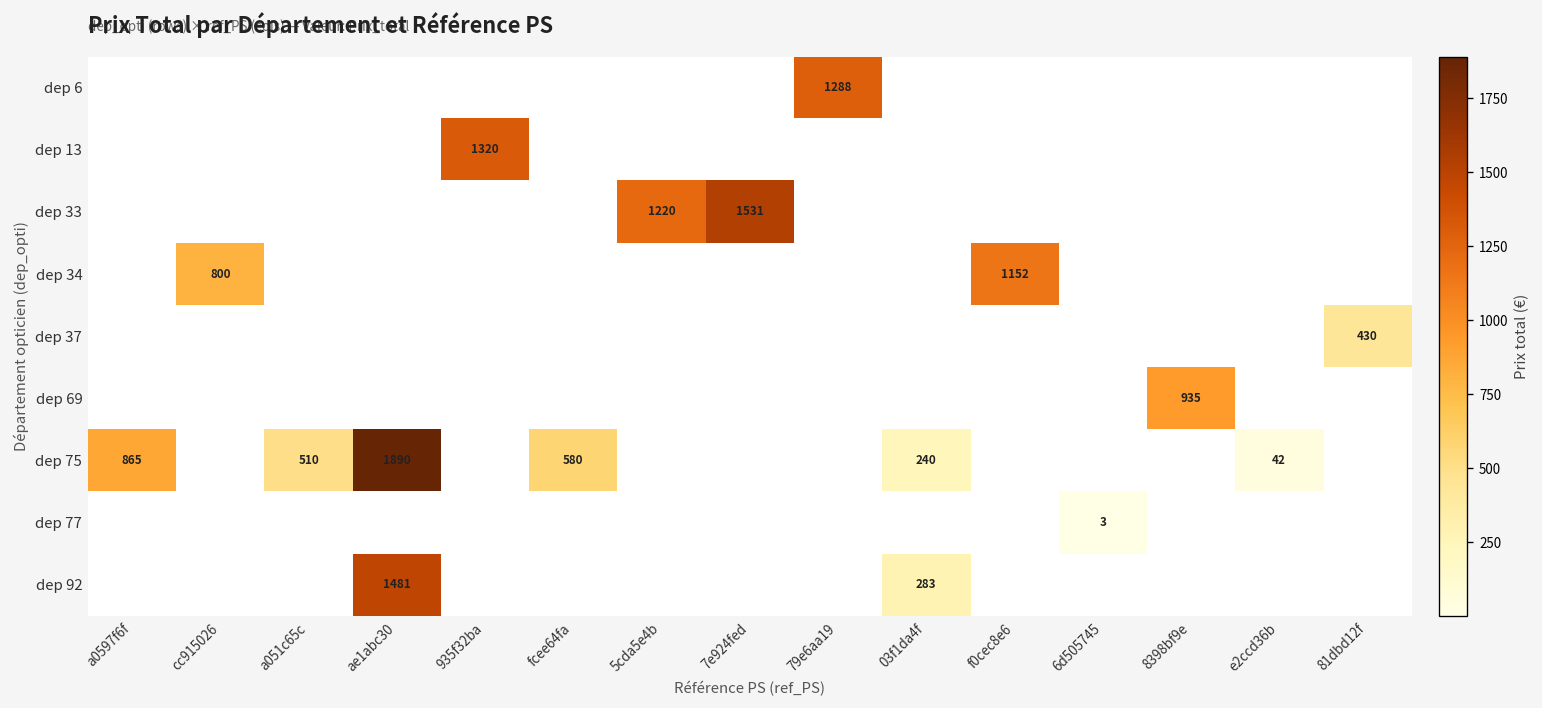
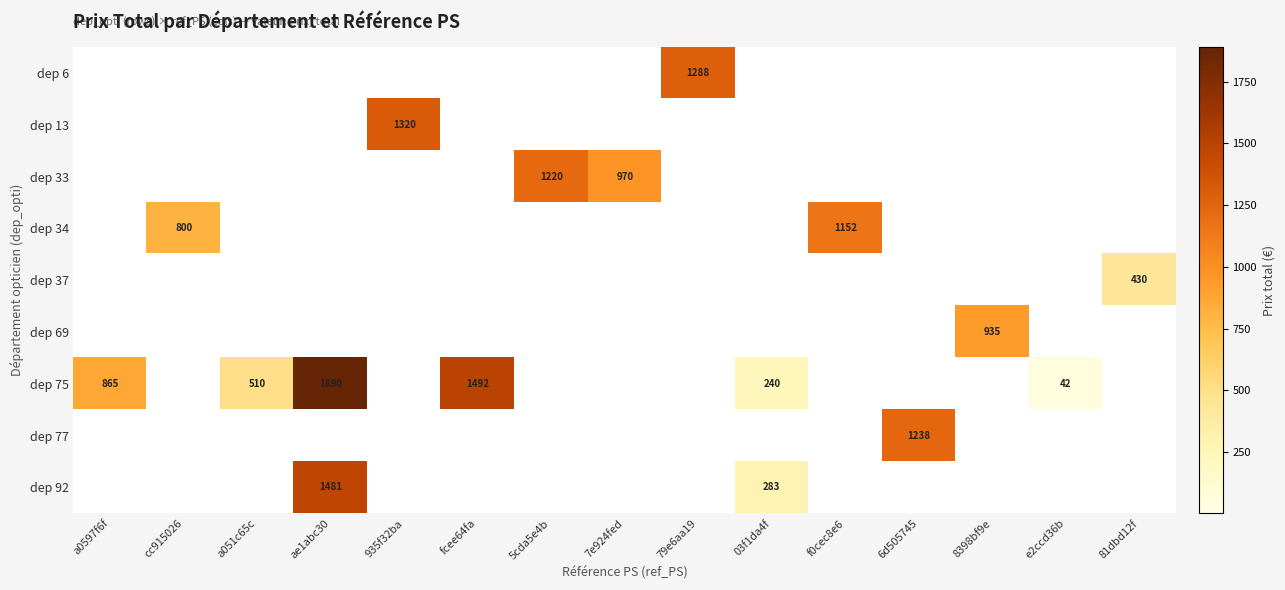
dep 33, 7e924fed: 1531 -> 970
dep 75, fcee64fa: 580 -> 1492
dep 77, 6d505745: 3 -> 1238
